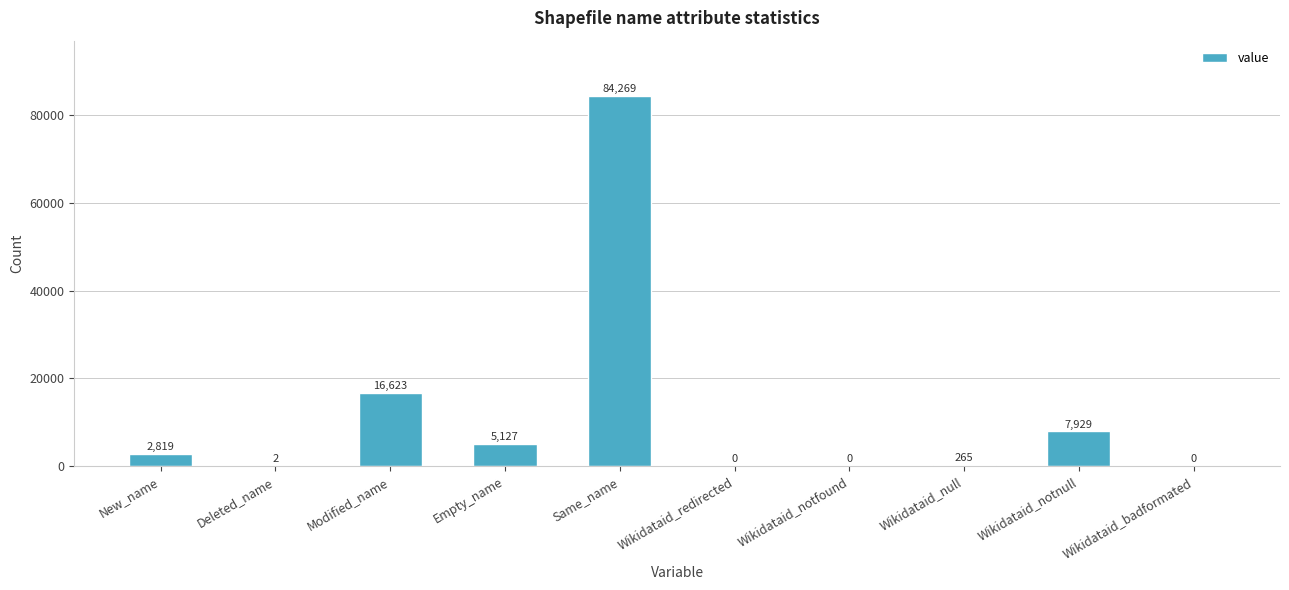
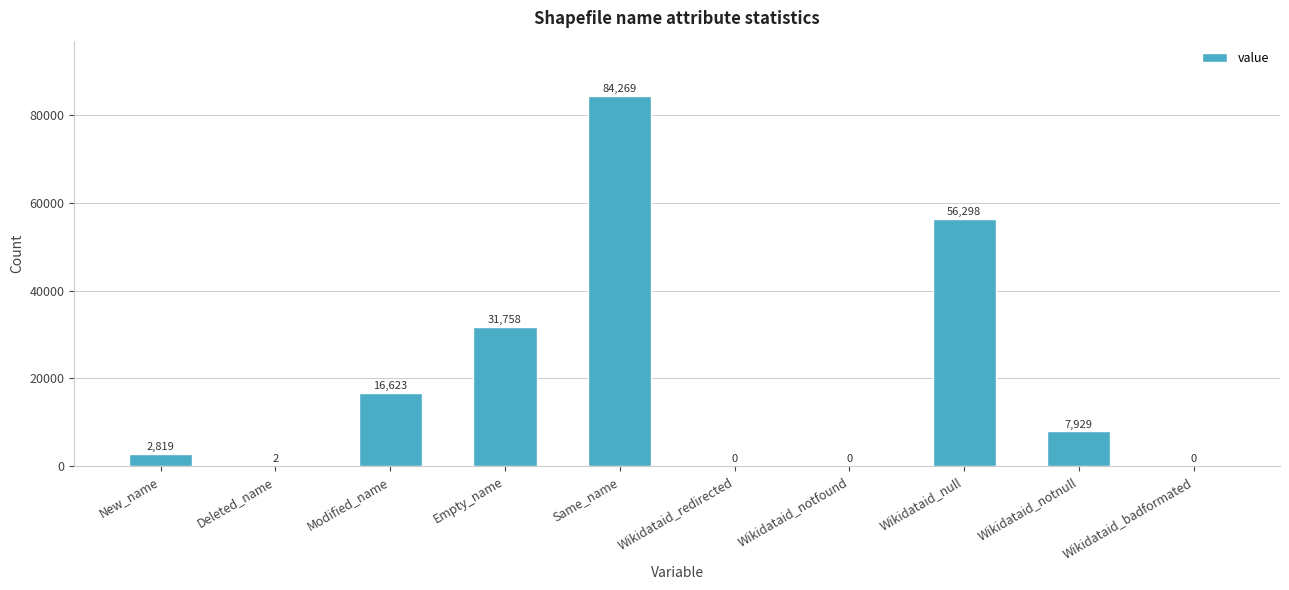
Empty_name: 5,127 -> 31,758
Wikidataid_null: 265 -> 56,298
